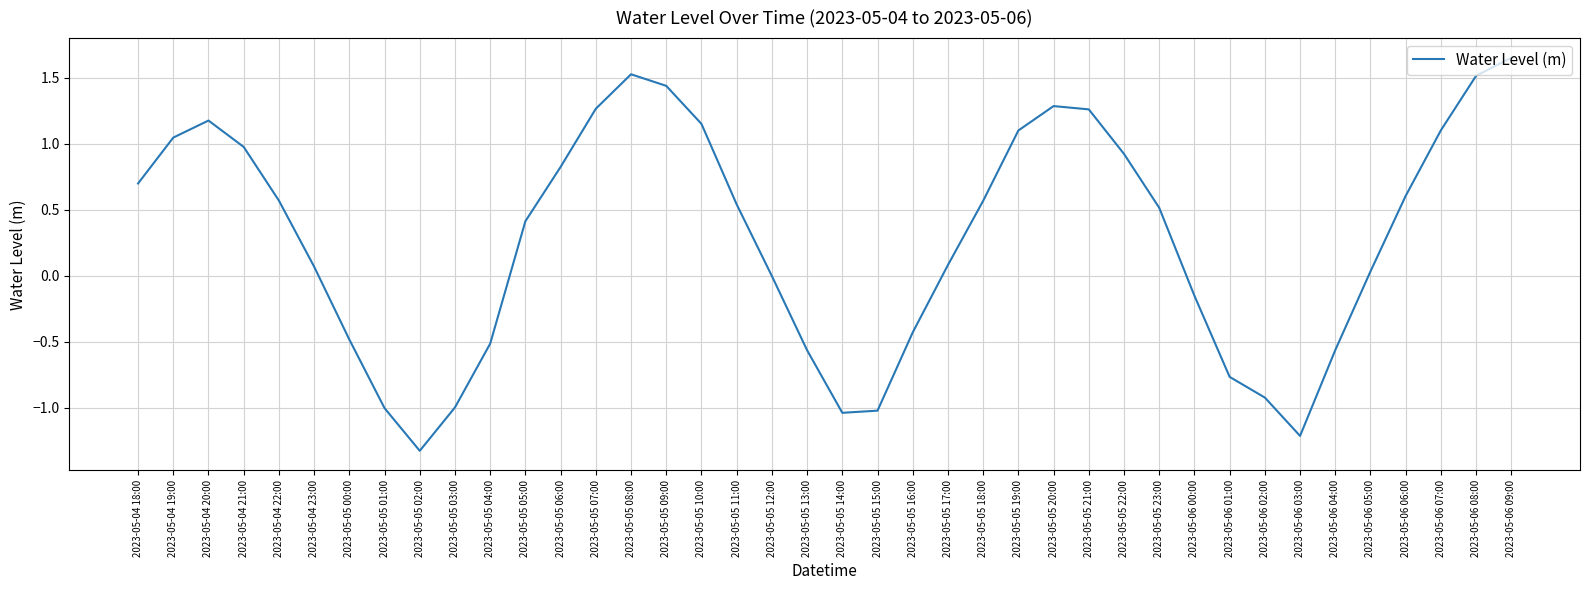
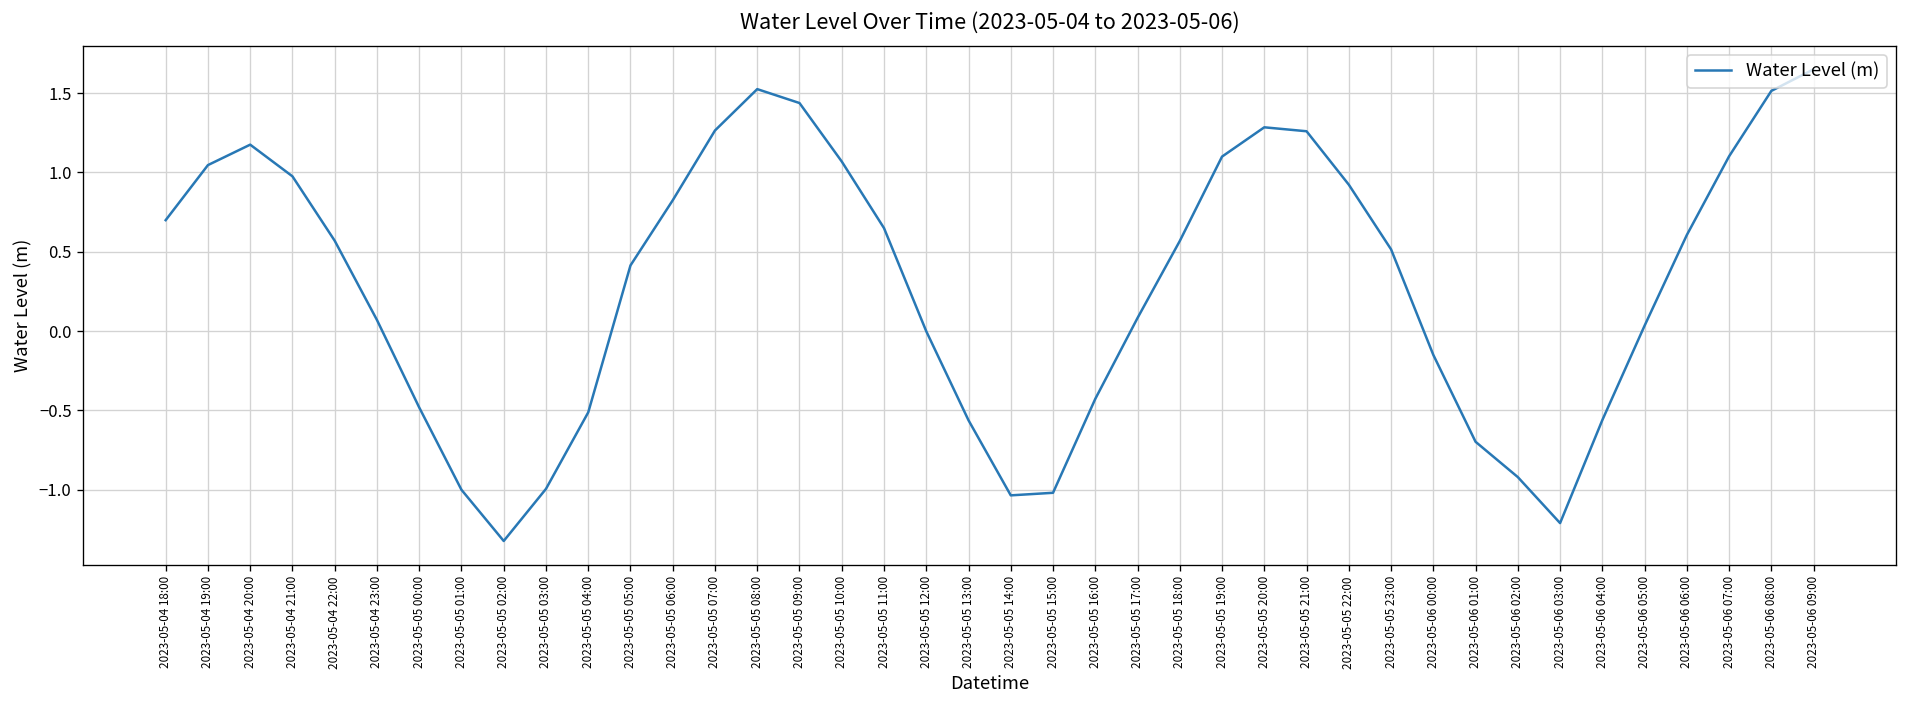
2023-05-05 10:00: 1.15 -> 1.07
2023-05-05 11:00: 0.54 -> 0.65
2023-05-06 01:00: -0.76 -> -0.70
